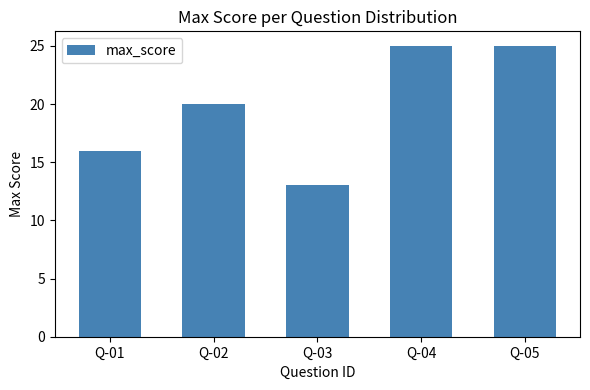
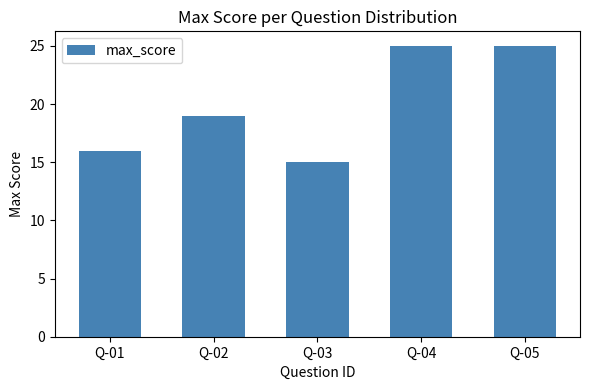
Q-02: 20 -> 19
Q-03: 13 -> 15
